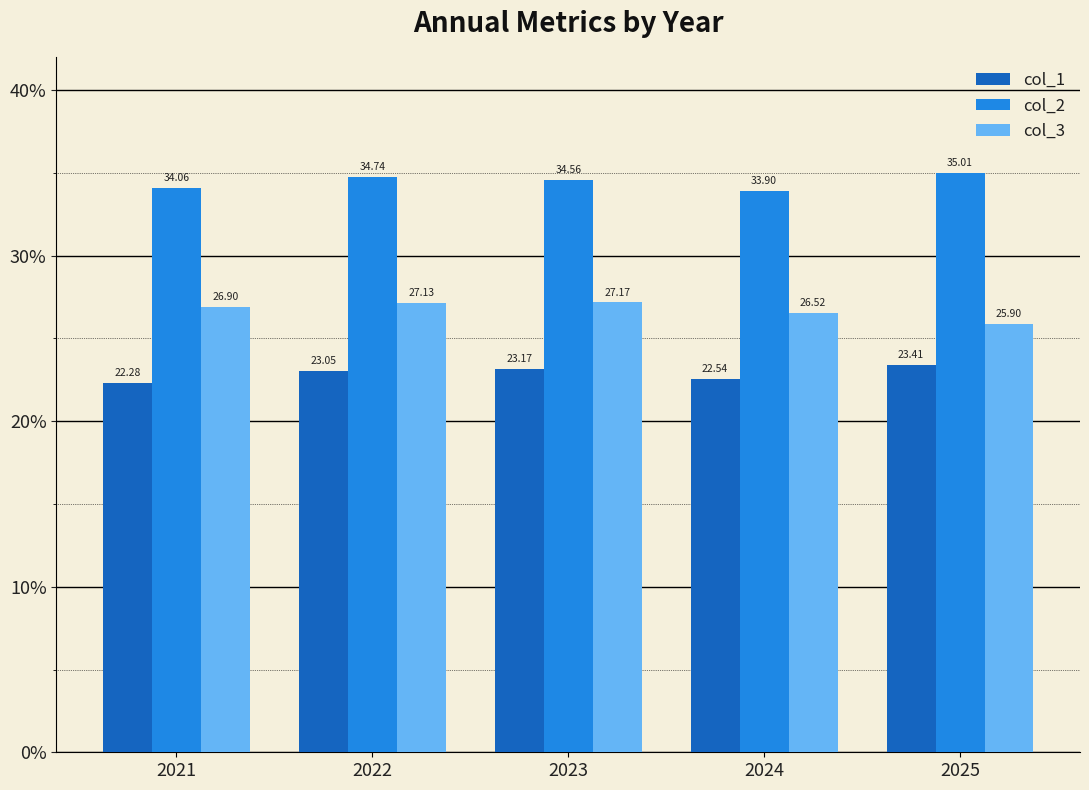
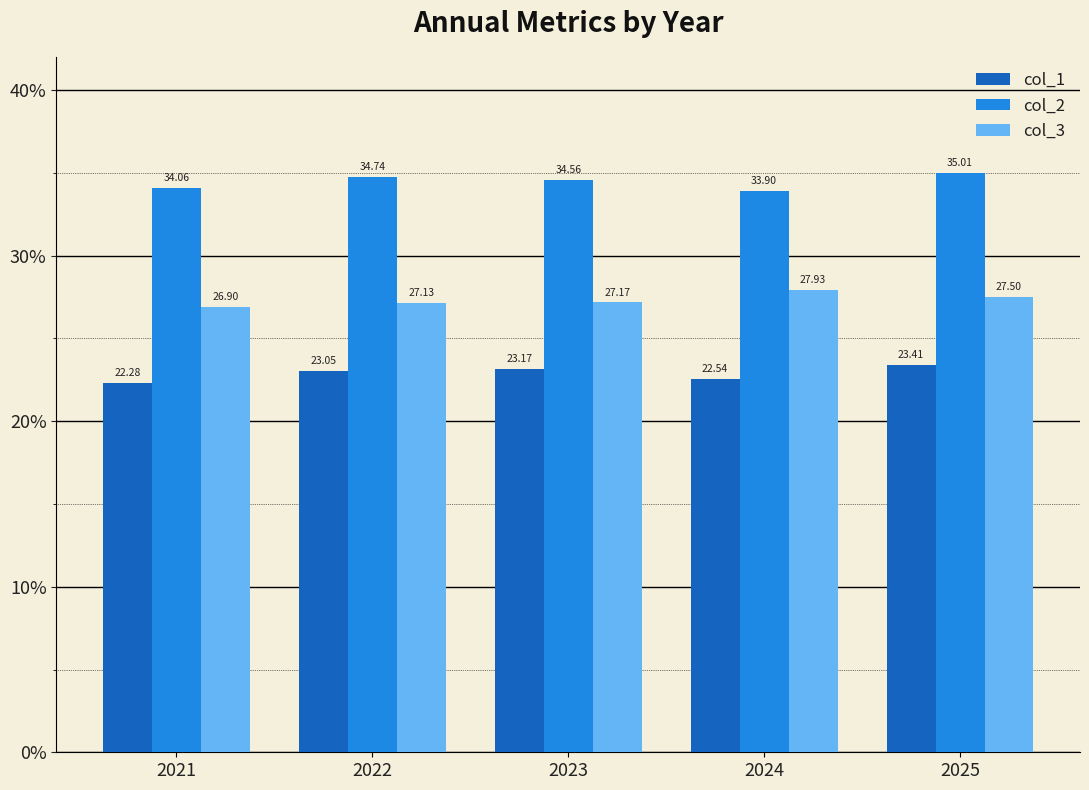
col_3, 2024: 26.52 -> 27.93
col_3, 2025: 25.90 -> 27.50
